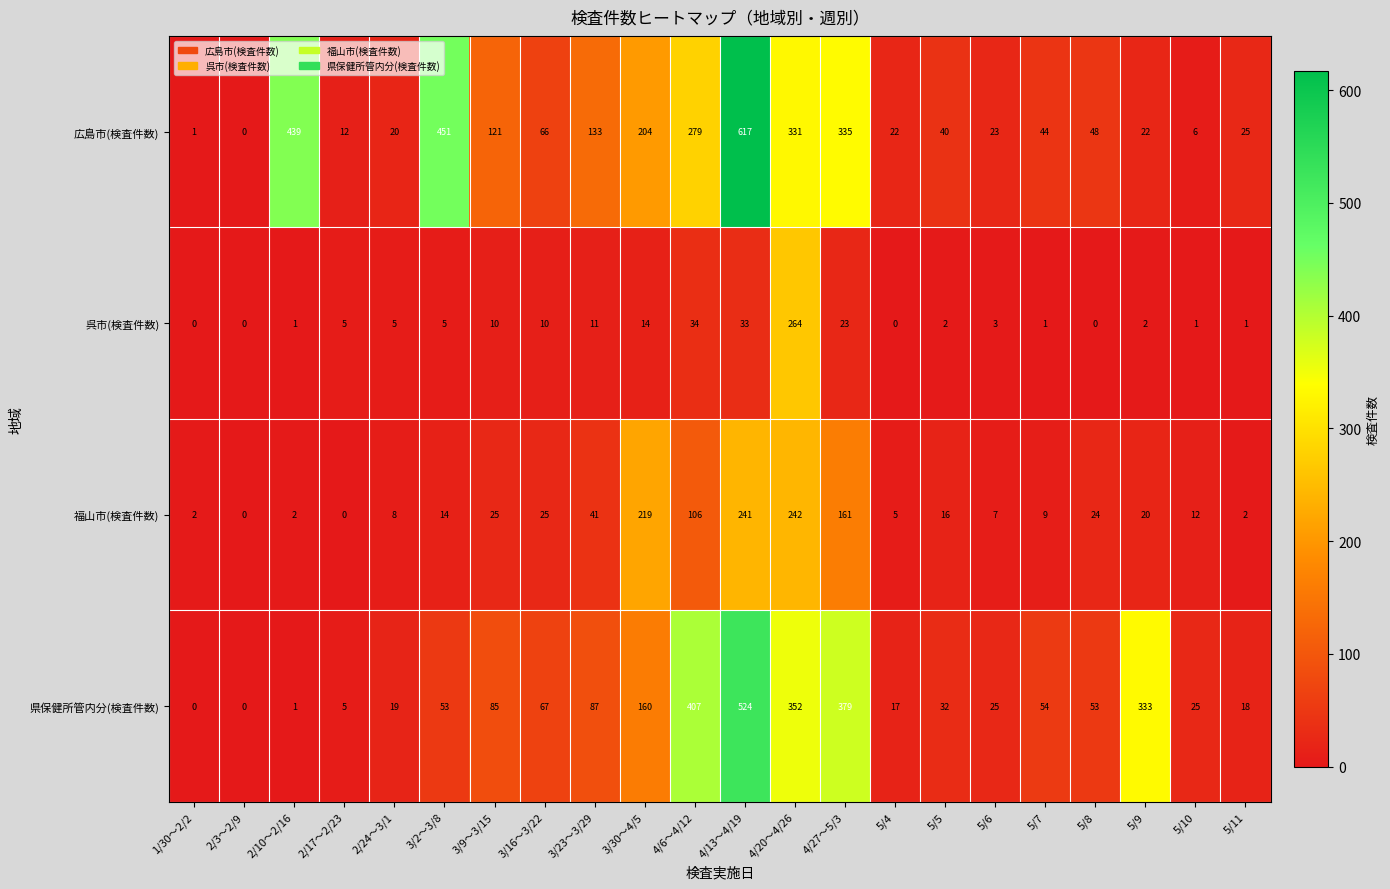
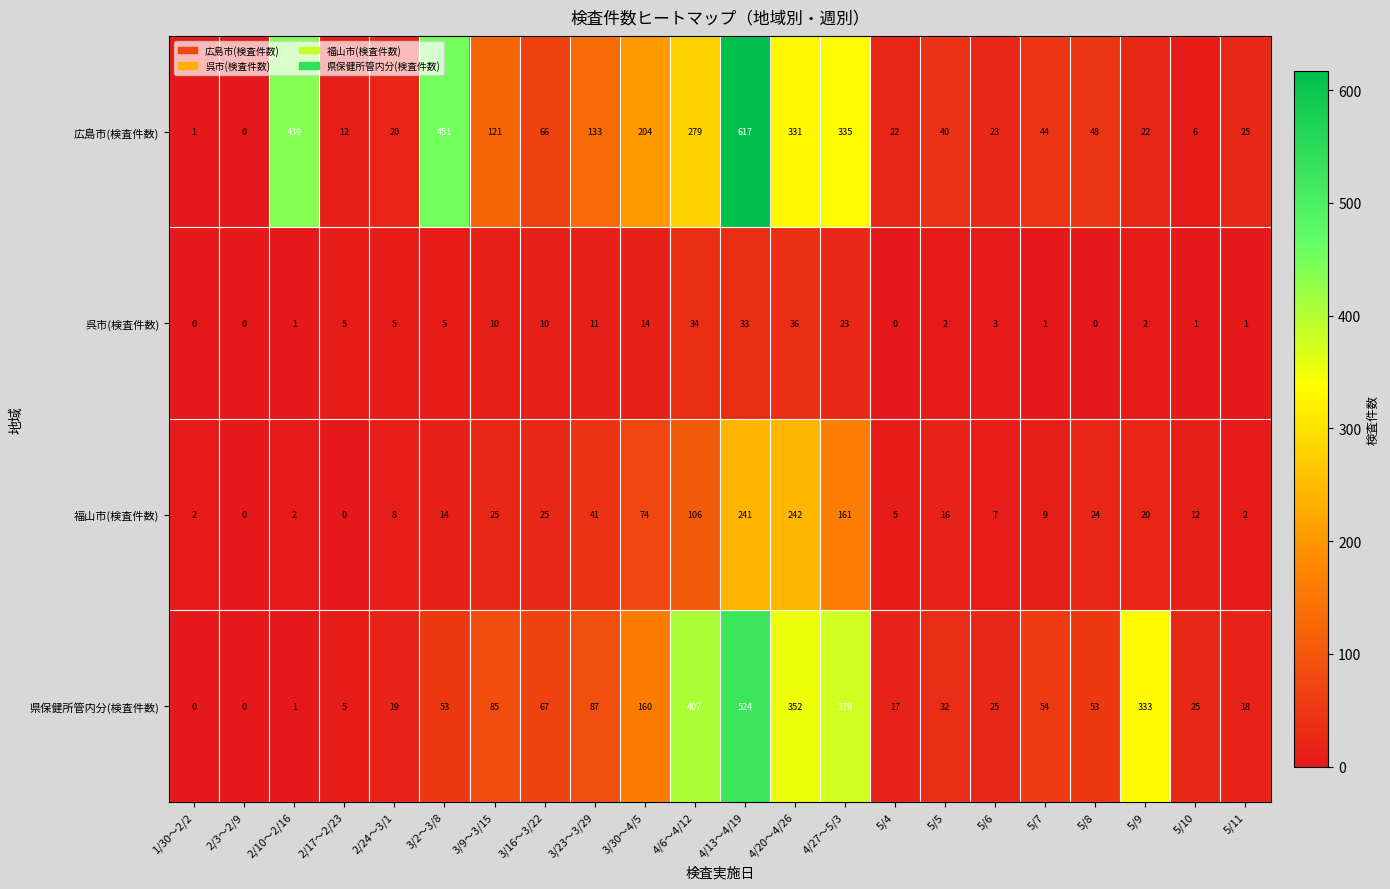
呉市(検査件数), 4/20～4/26: 264 -> 36
福山市(検査件数), 3/30～4/5: 219 -> 74
